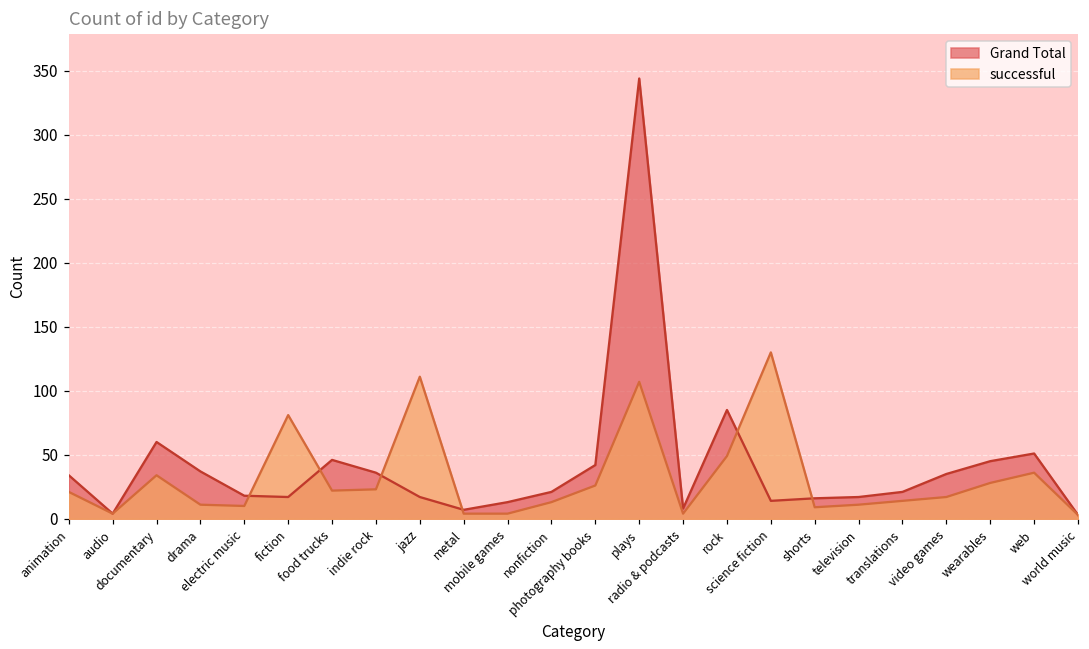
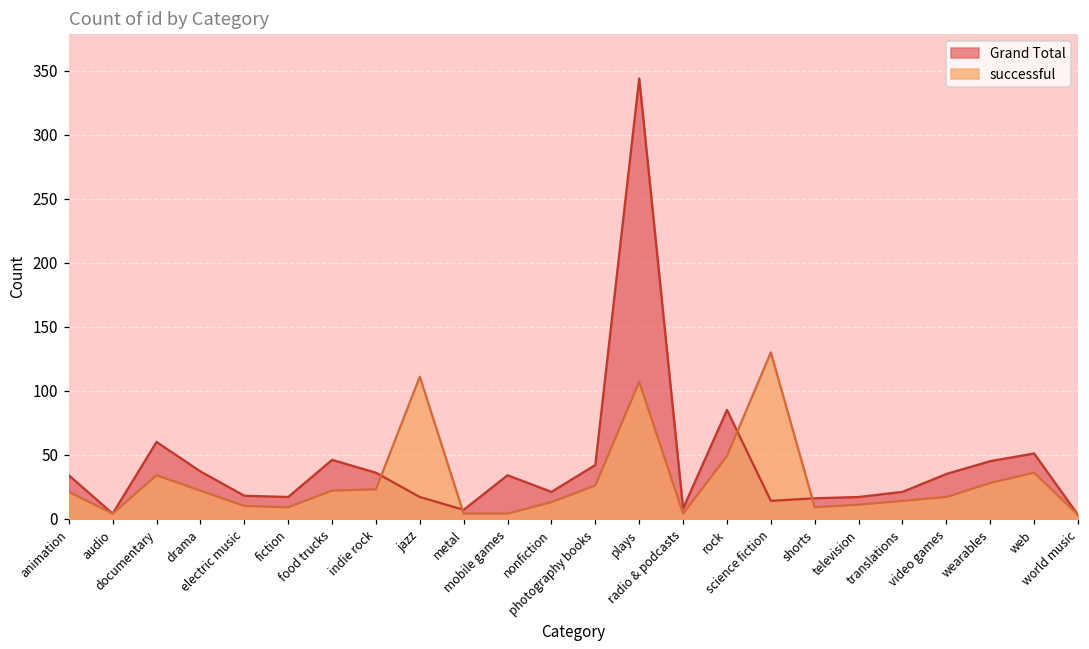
successful, drama: 11 -> 22
successful, fiction: 81 -> 9
Grand Total, mobile games: 13 -> 34
